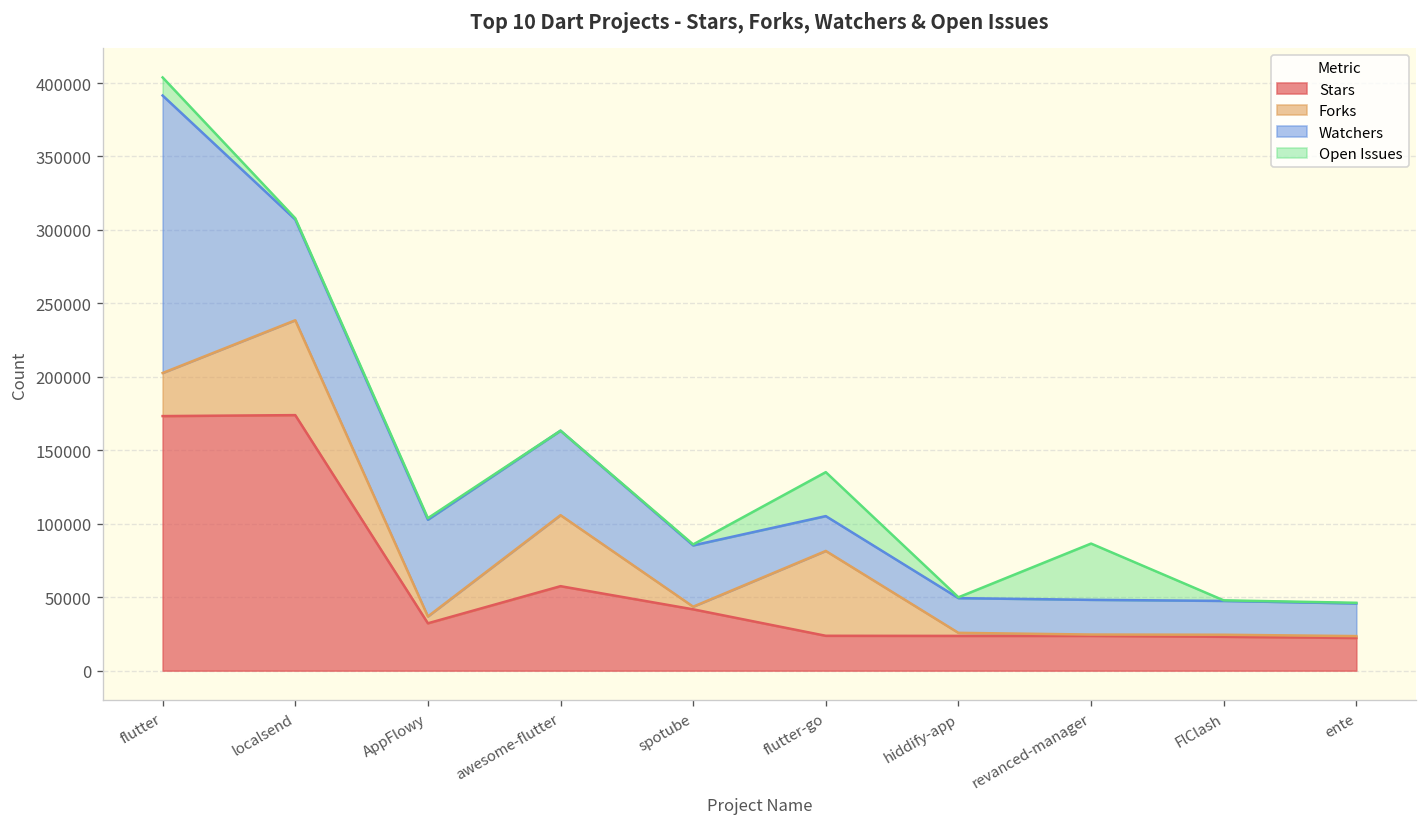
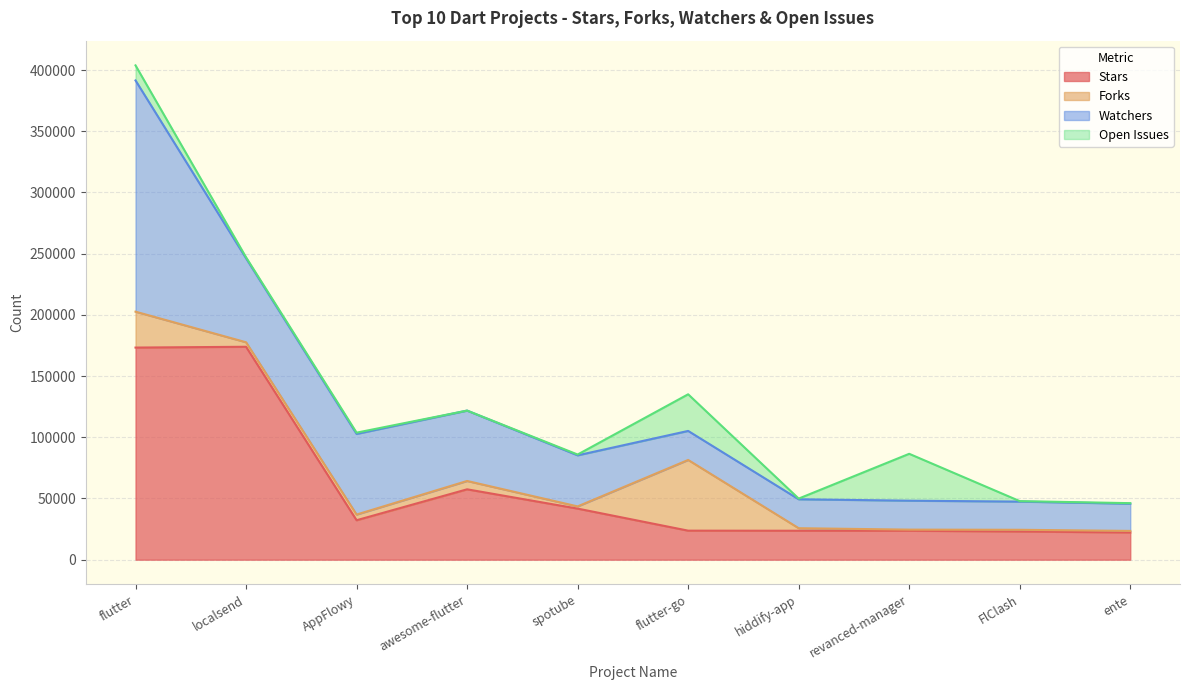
Forks, localsend: 65000 -> 4000
Forks, awesome-flutter: 48000 -> 7000
